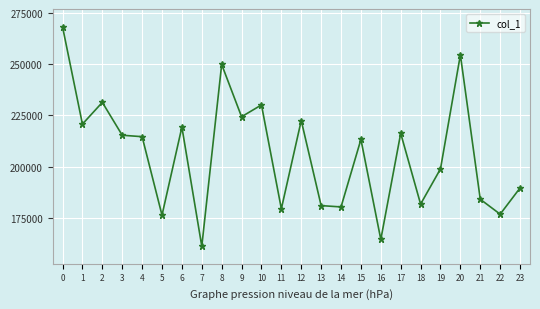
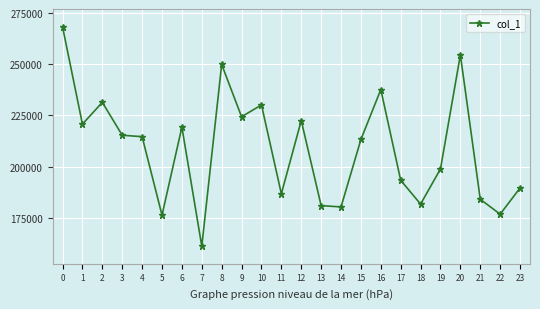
11: 179000 -> 187000
16: 164000 -> 238000
17: 216000 -> 193000
